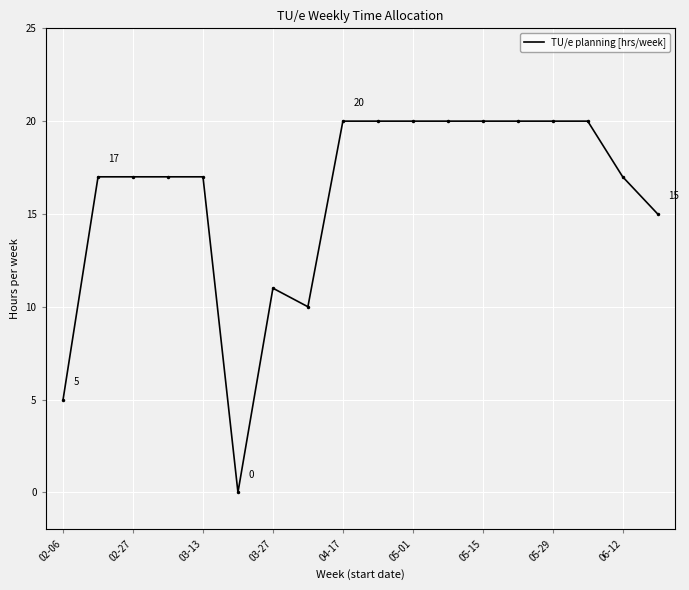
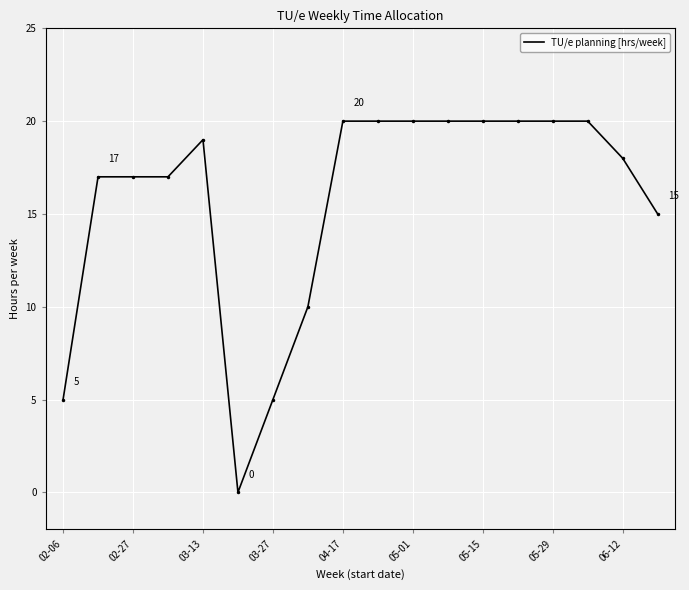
03-13: 17 -> 19
03-27: 11 -> 5
06-12: 17 -> 18
